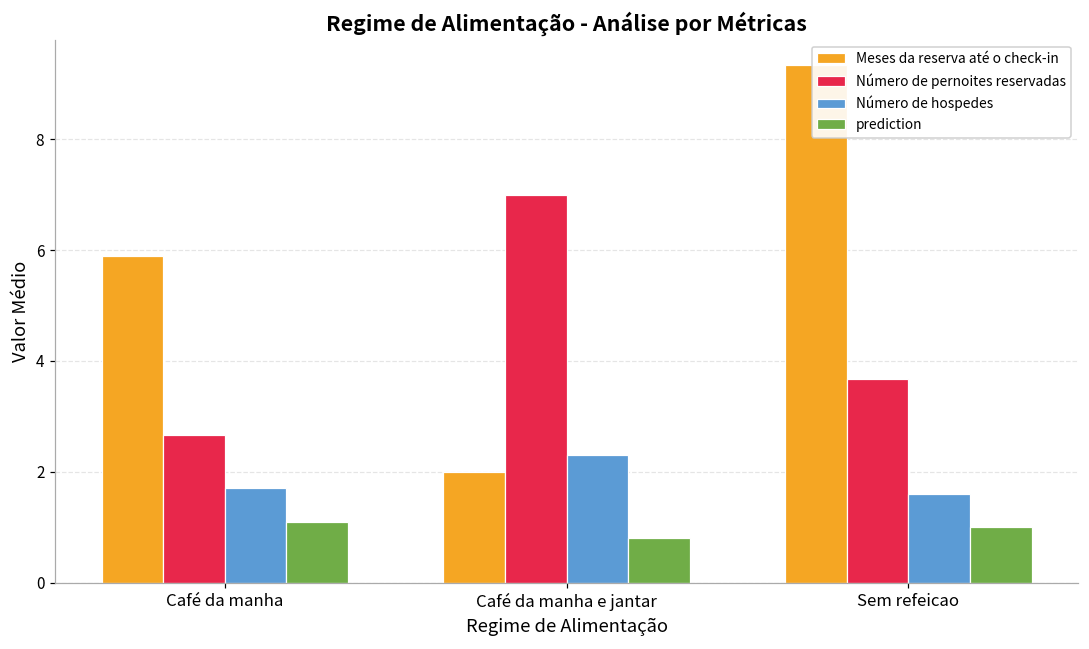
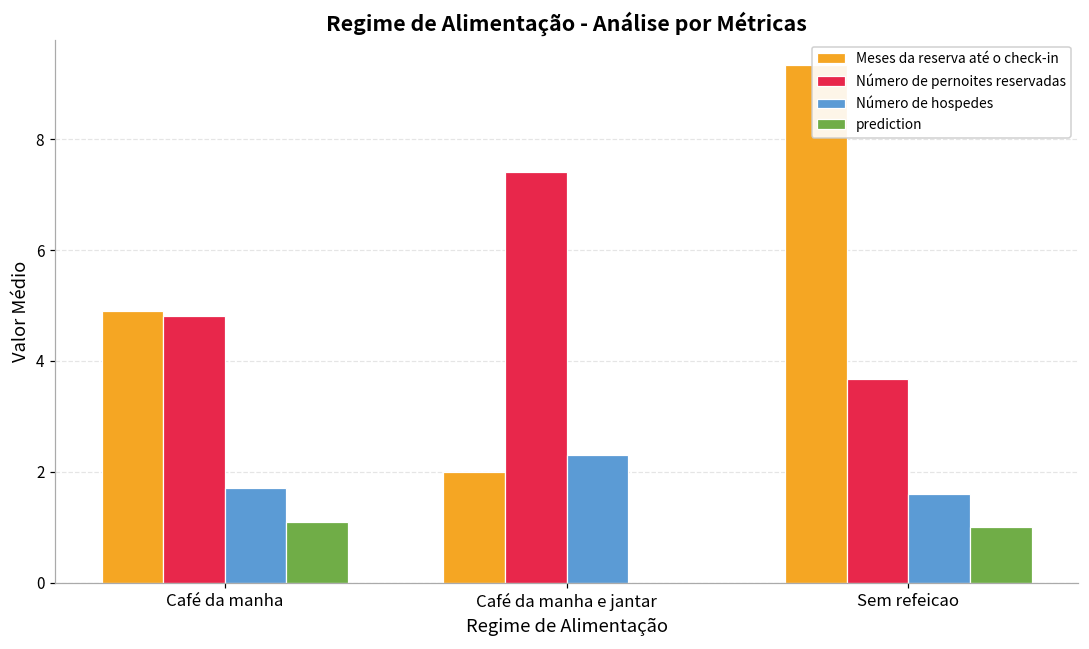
Meses da reserva até o check-in, Café da manha: 5.9 -> 4.9
Número de pernoites reservadas, Café da manha: 2.7 -> 4.8
Número de pernoites reservadas, Café da manha e jantar: 7.0 -> 7.4
prediction, Café da manha e jantar: 0.8 -> 0.0
